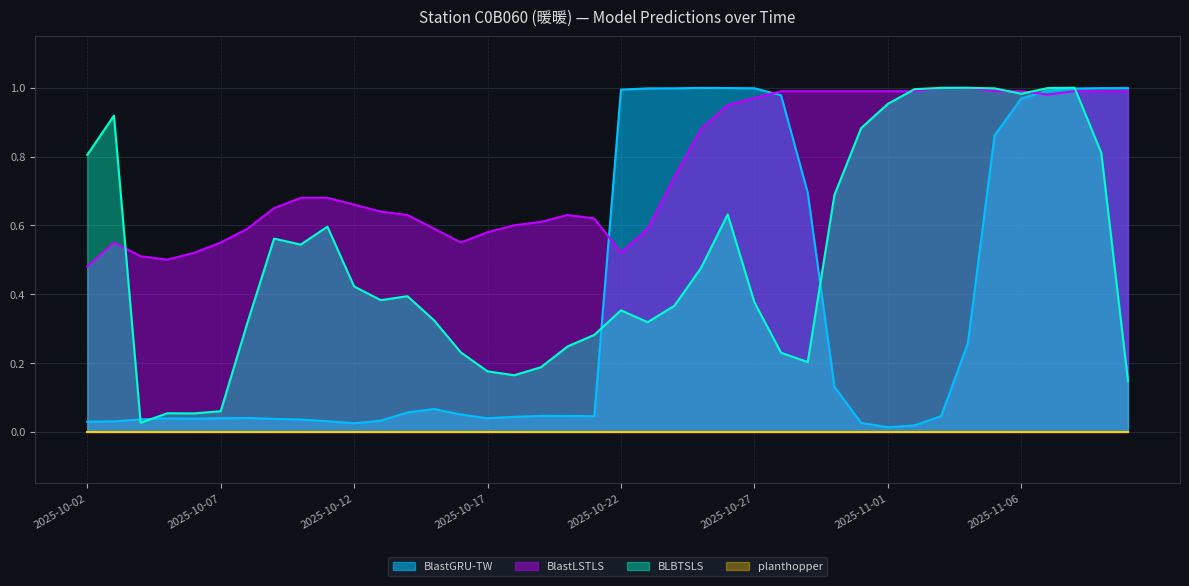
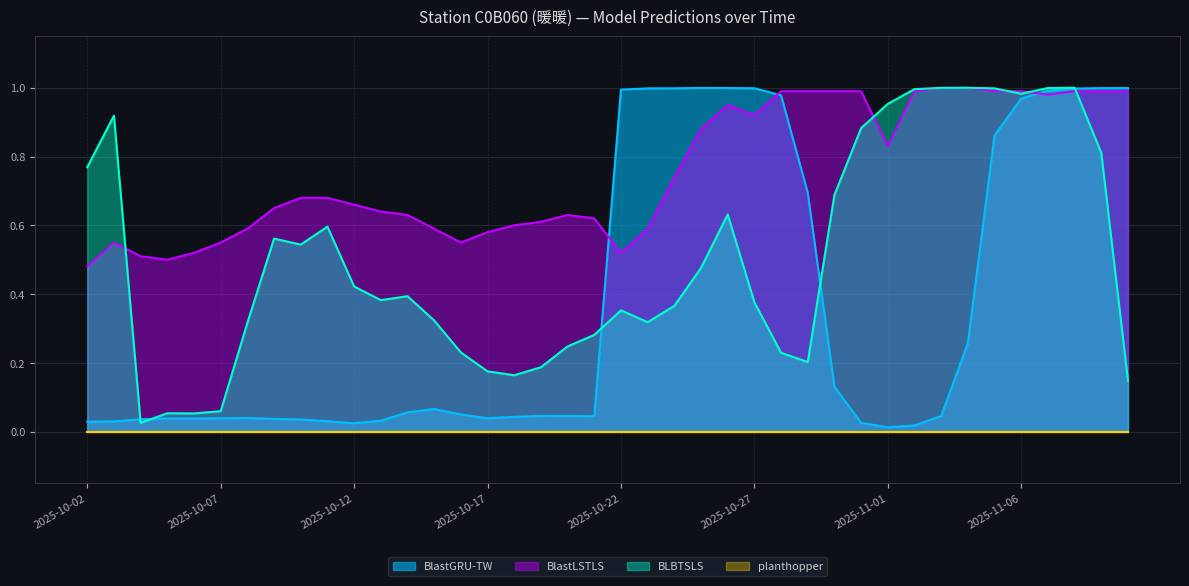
BLBTSLS, 2025-10-02: 0.80 -> 0.77
BlastLSTLS, 2025-10-27: 0.97 -> 0.92
BlastLSTLS, 2025-11-01: 0.99 -> 0.83
